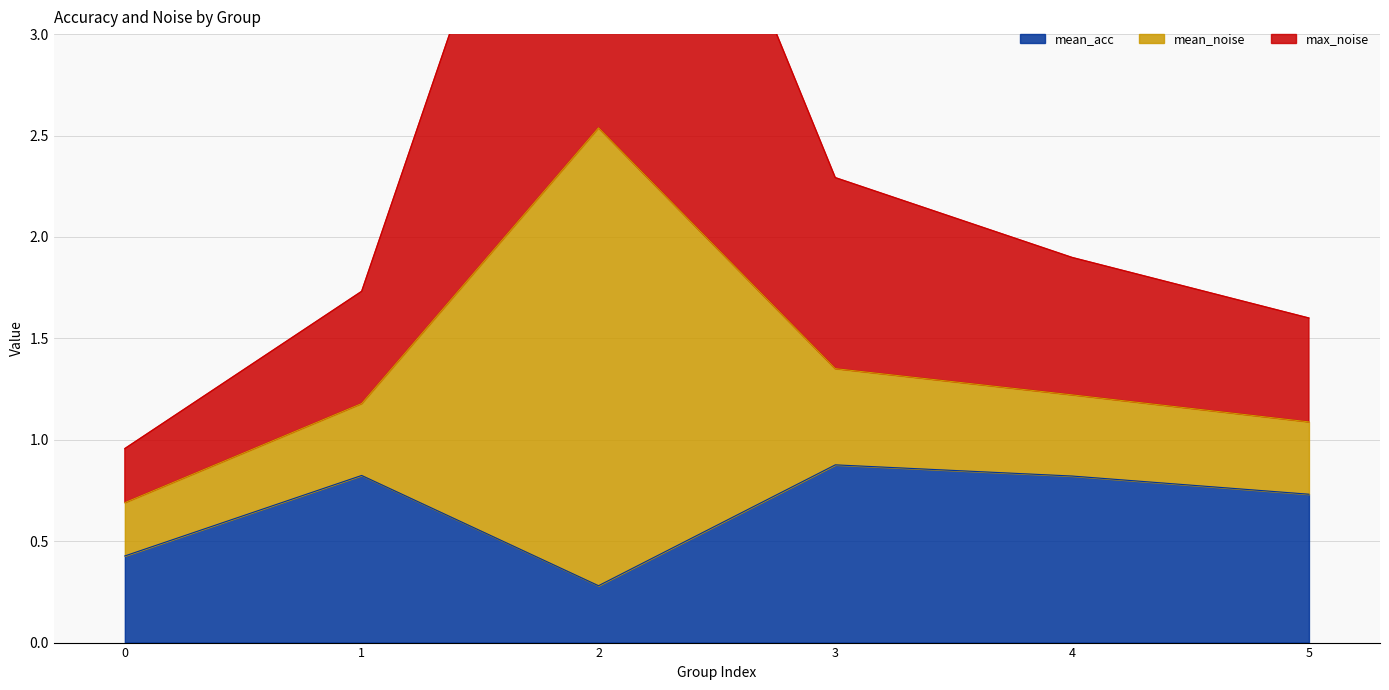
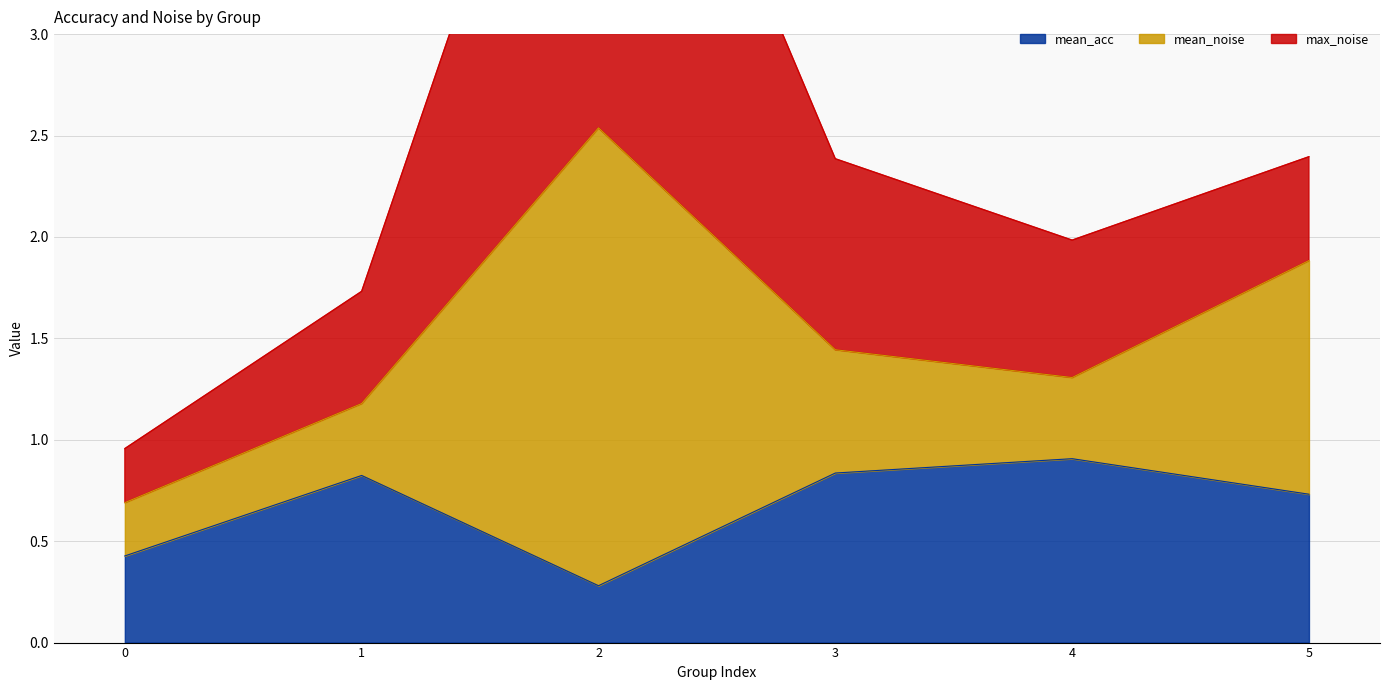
mean_acc, 3: 0.88 -> 0.84
mean_noise, 3: 0.47 -> 0.61
mean_acc, 4: 0.82 -> 0.91
mean_noise, 5: 0.36 -> 1.15
